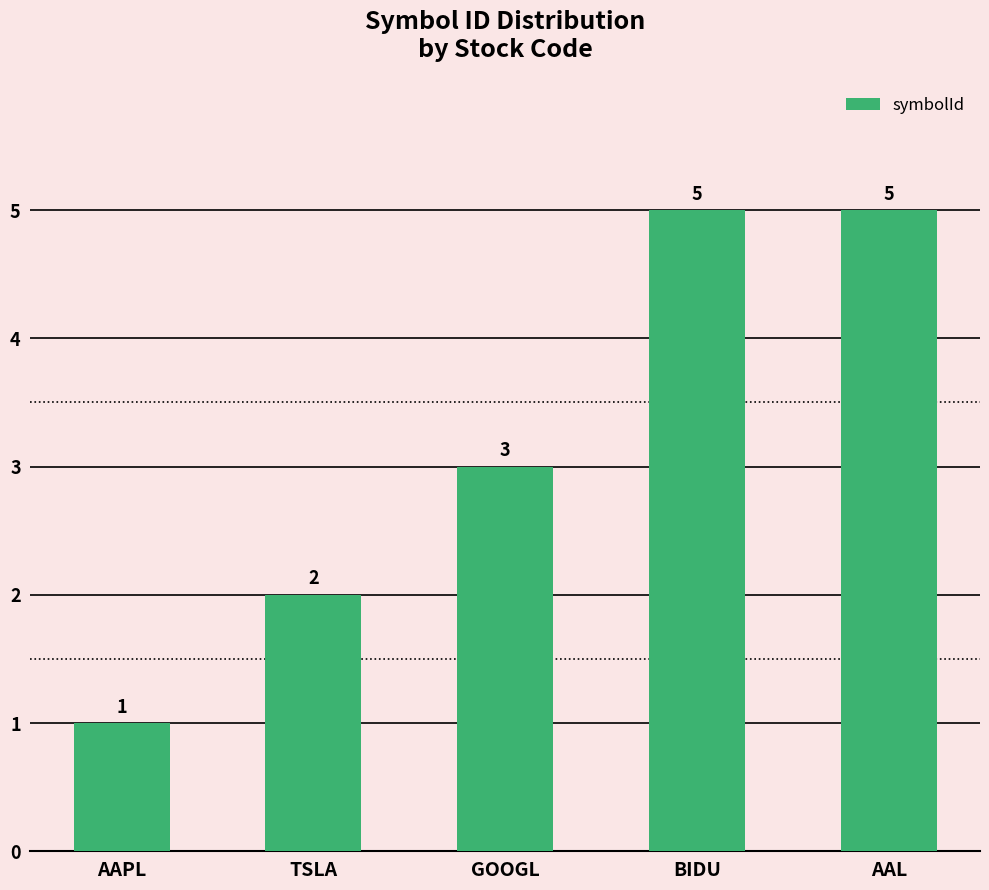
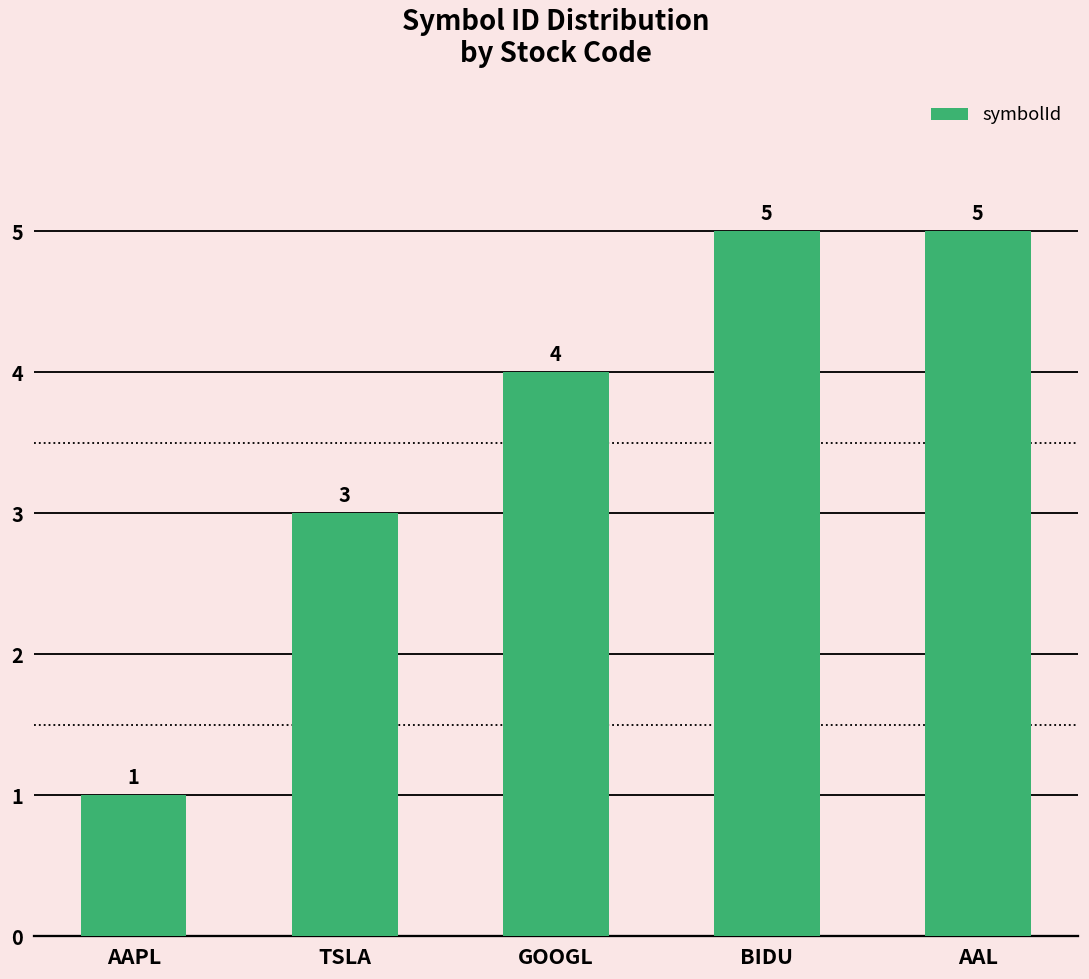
TSLA: 2 -> 3
GOOGL: 3 -> 4
